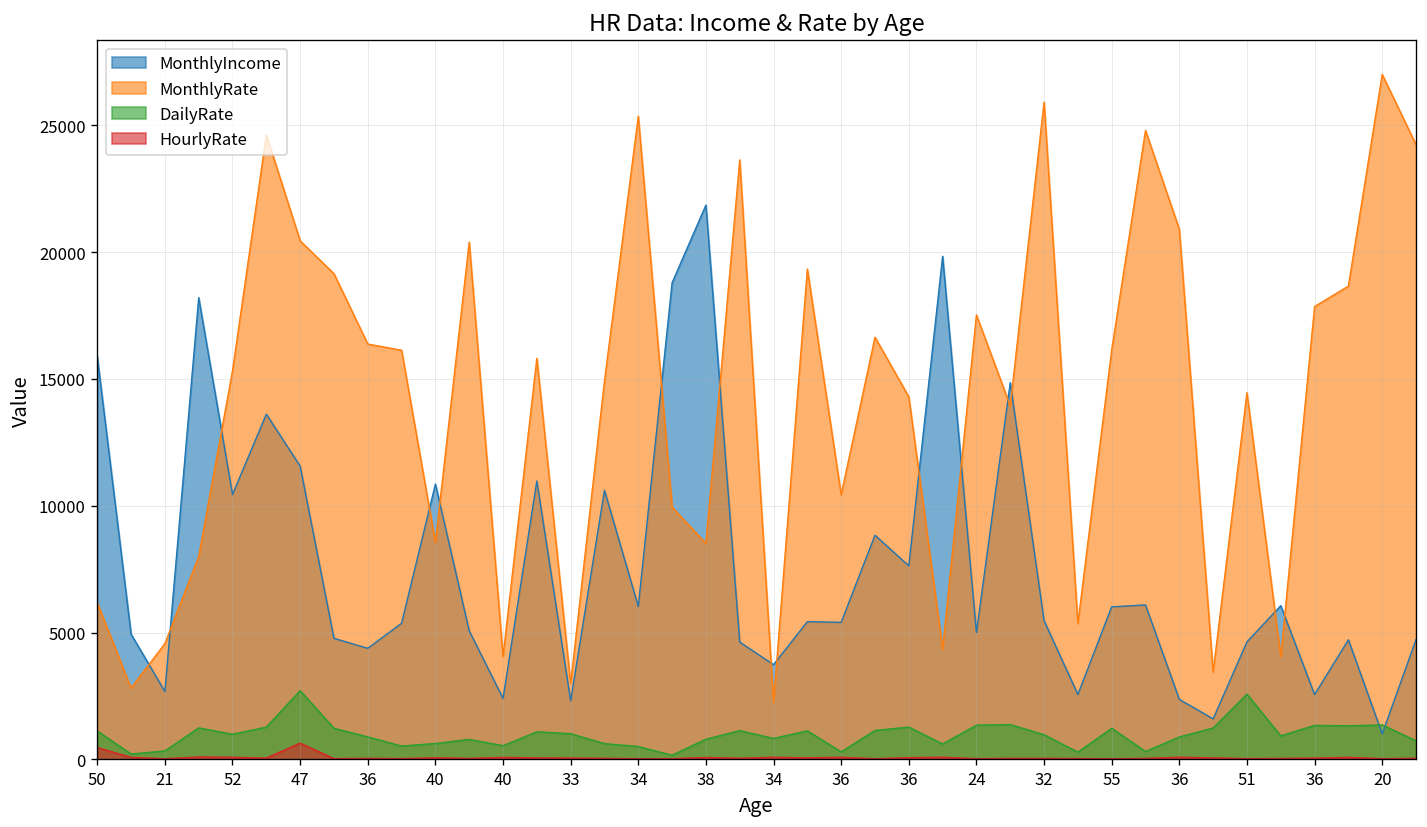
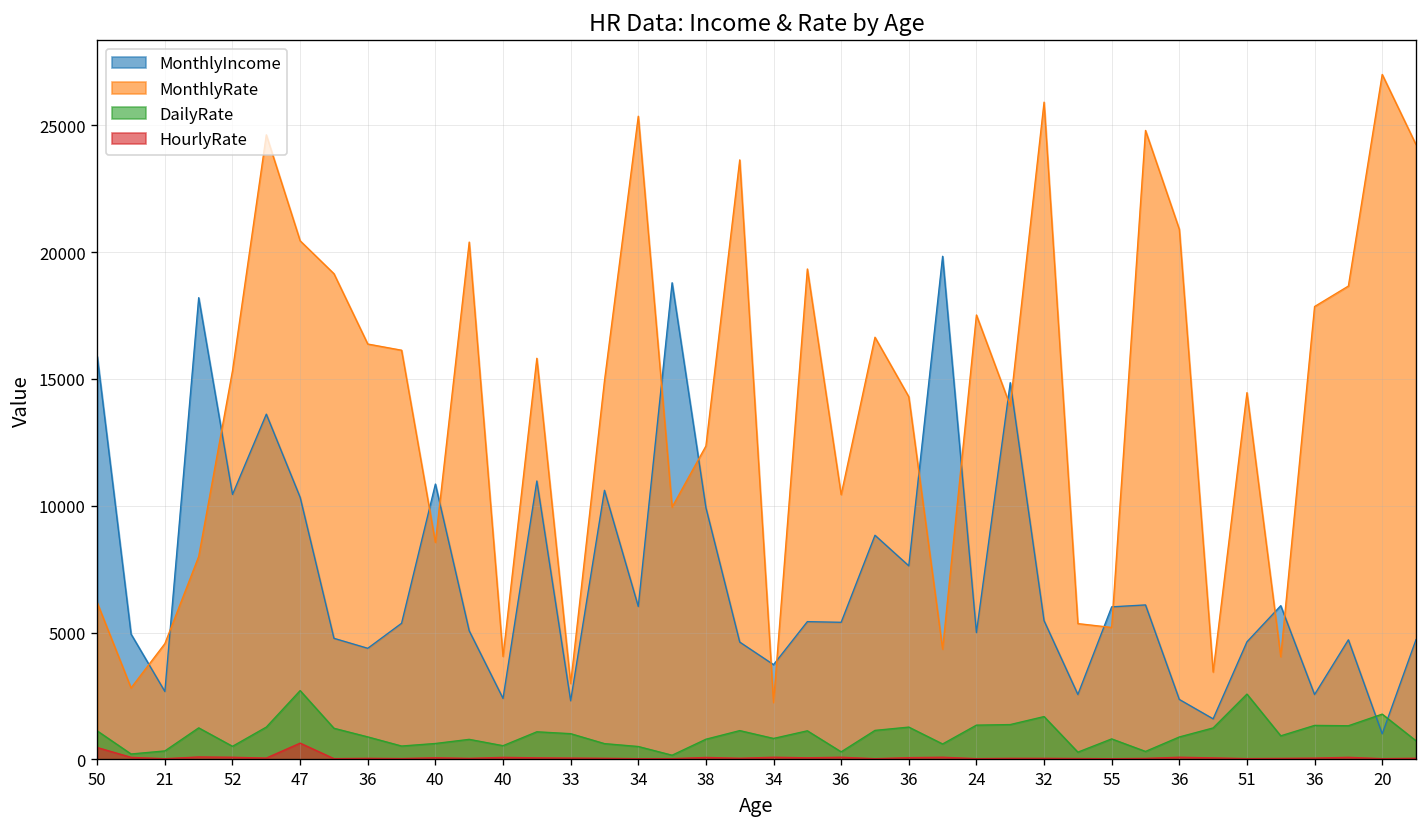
DailyRate, 52: 1000 -> 500
MonthlyIncome, 47: 11600 -> 10300
MonthlyIncome, 38: 21900 -> 9900
MonthlyRate, 38: 8500 -> 12400
DailyRate, 32: 1000 -> 1700
MonthlyRate, 55: 16100 -> 5200
DailyRate, 55: 1200 -> 800
DailyRate, 20: 1400 -> 1800
